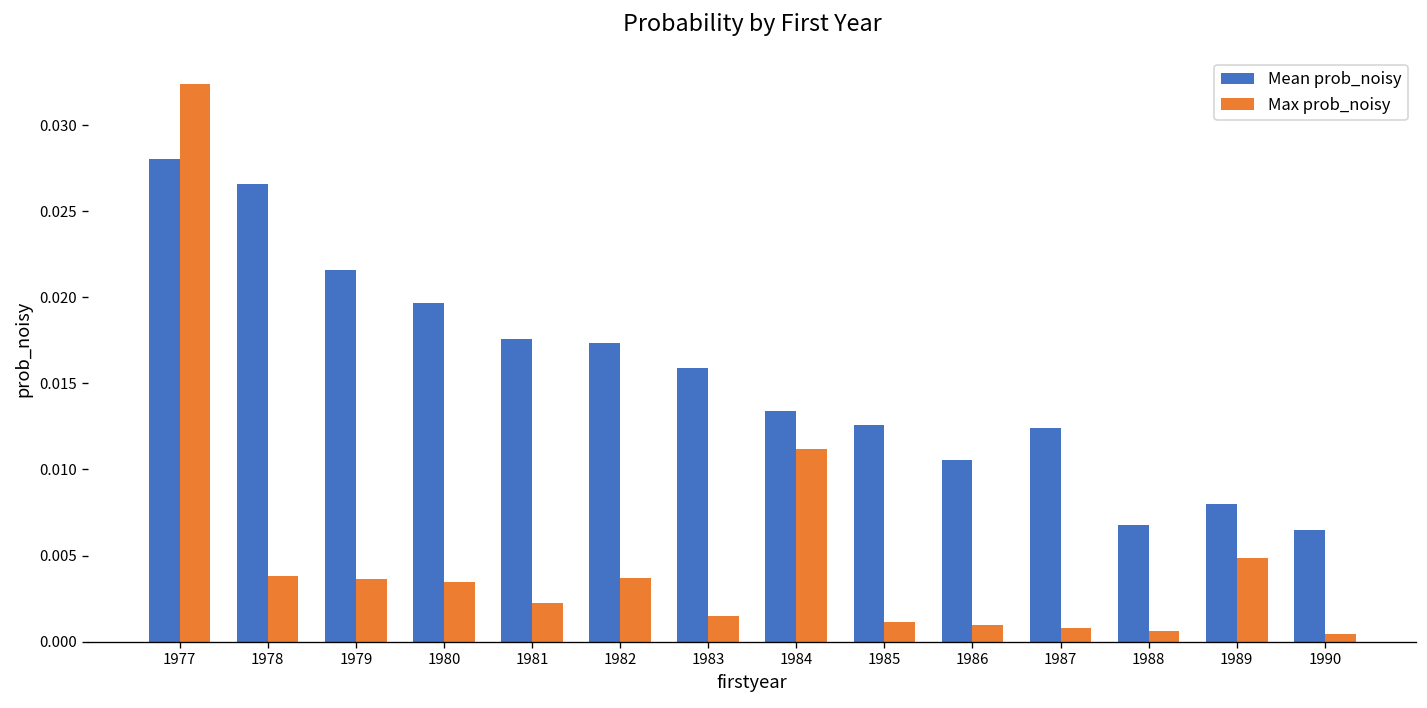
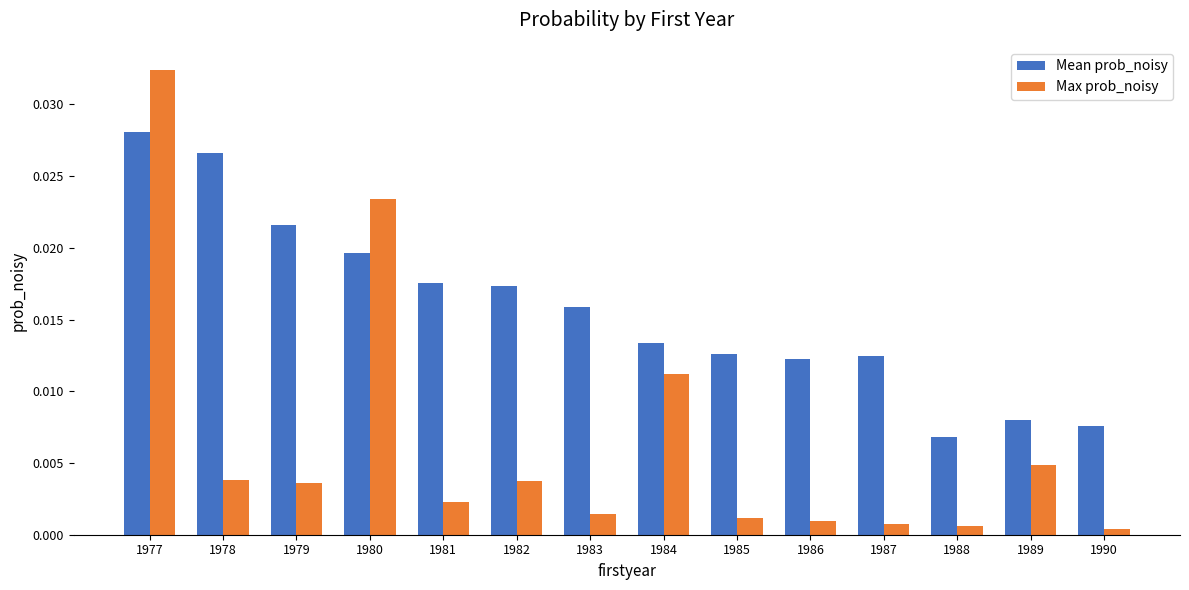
Max prob_noisy, 1980: 0.0034 -> 0.0234
Mean prob_noisy, 1986: 0.0106 -> 0.0123
Mean prob_noisy, 1990: 0.0065 -> 0.0076
